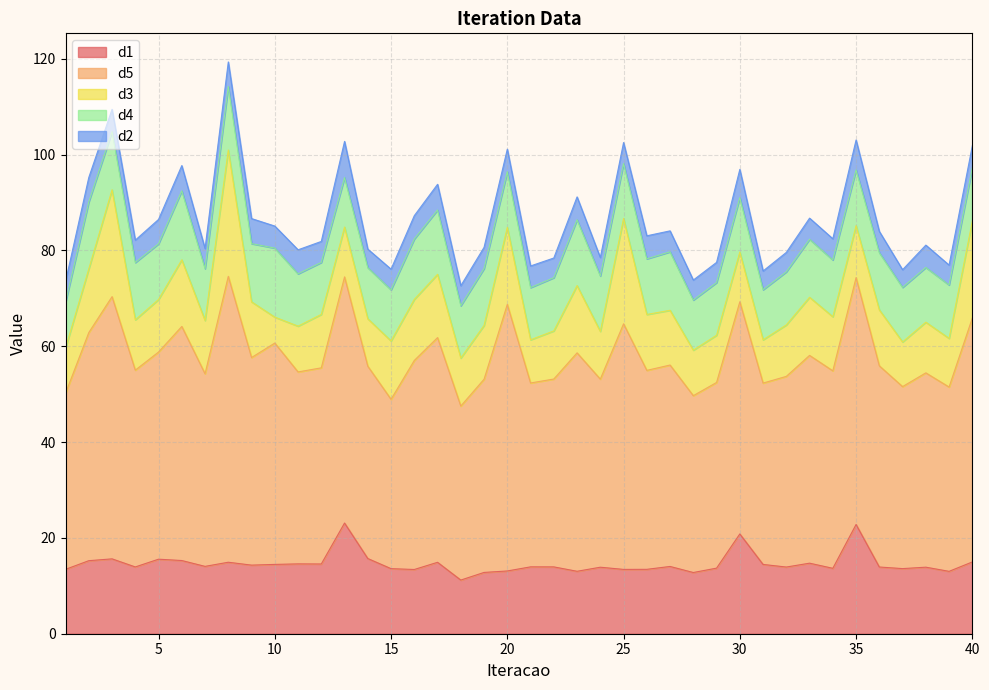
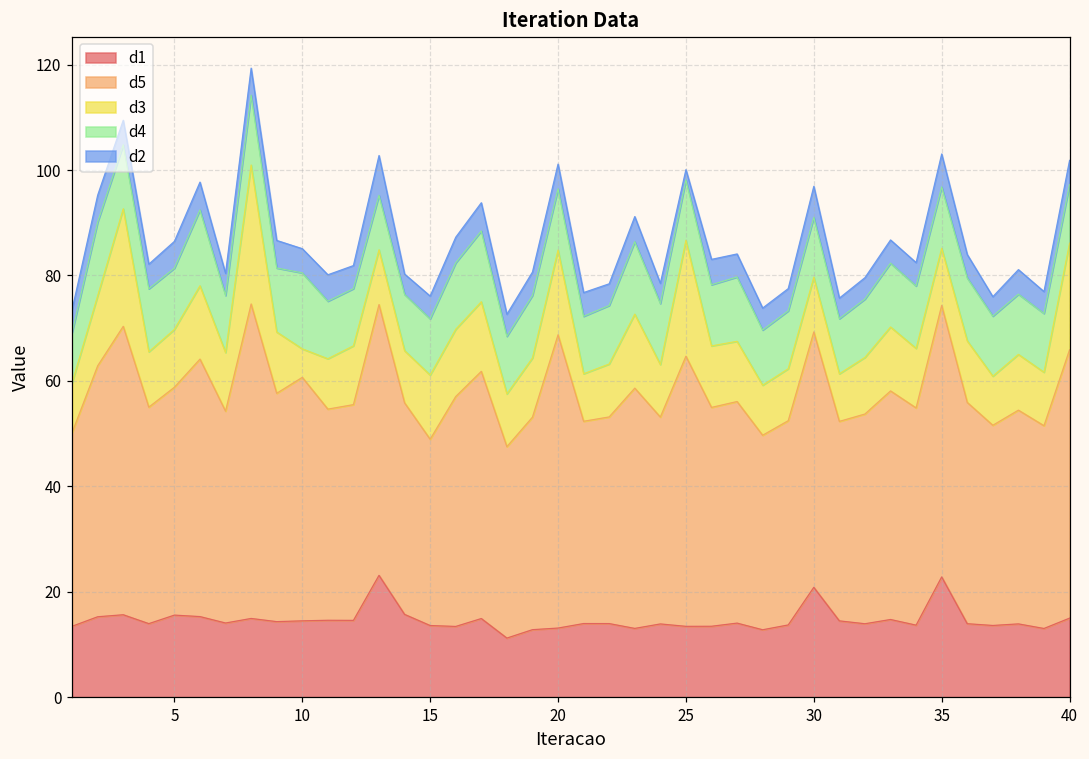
d2, 25: 4 -> 2
